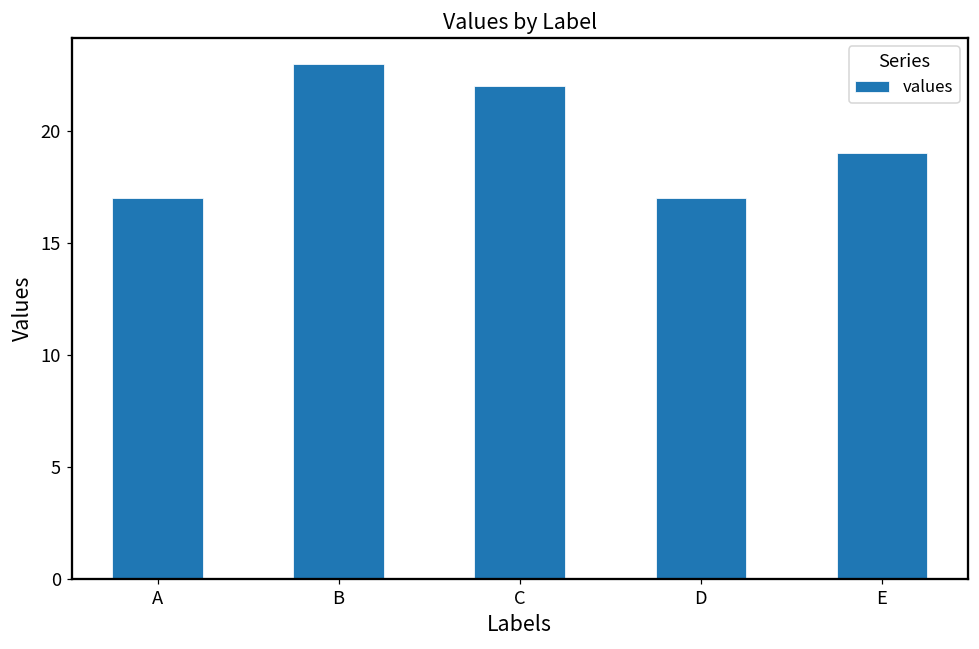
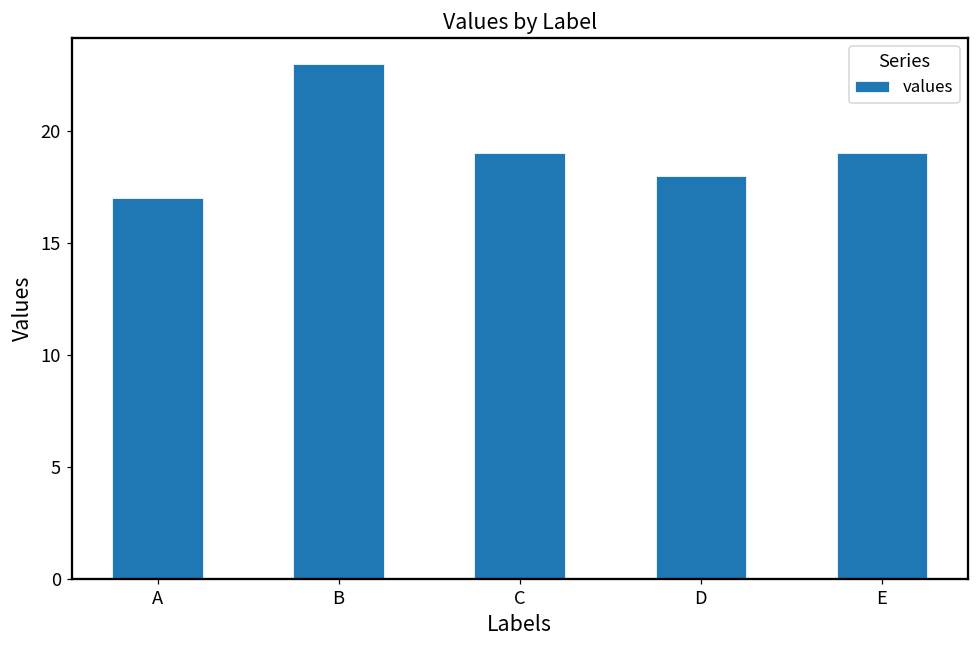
C: 22 -> 19
D: 17 -> 18
